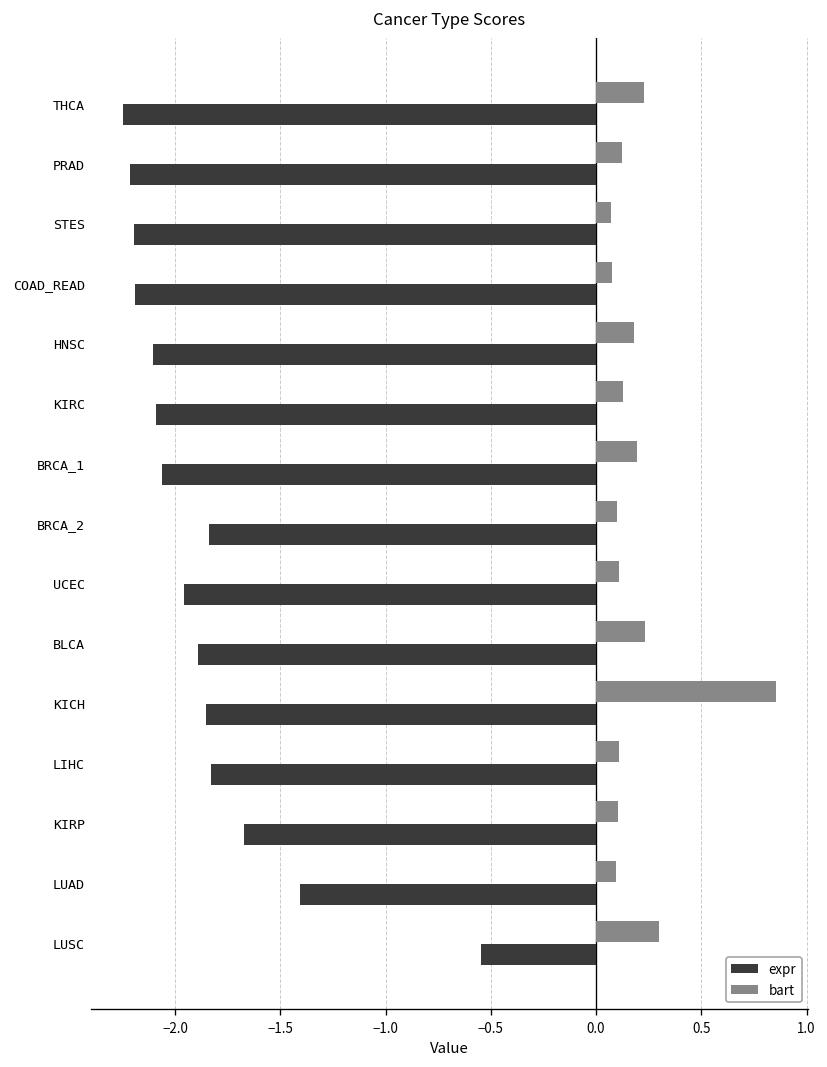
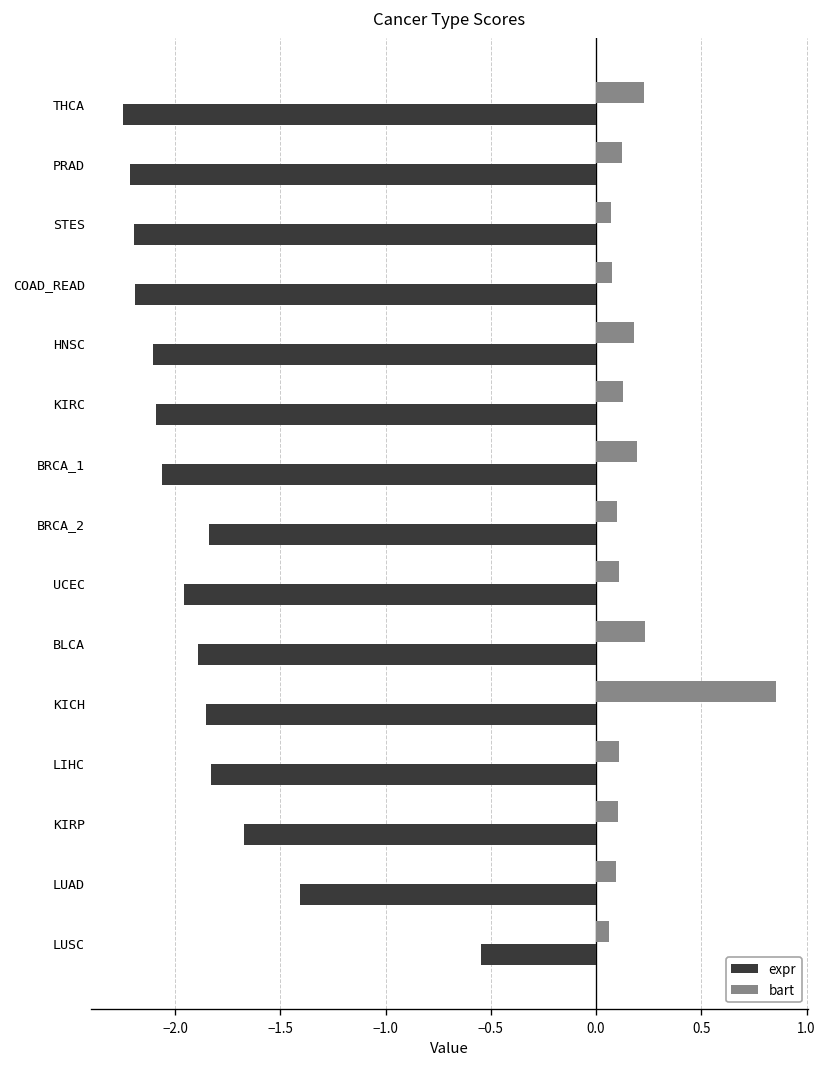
bart, LUSC: 0.30 -> 0.06
